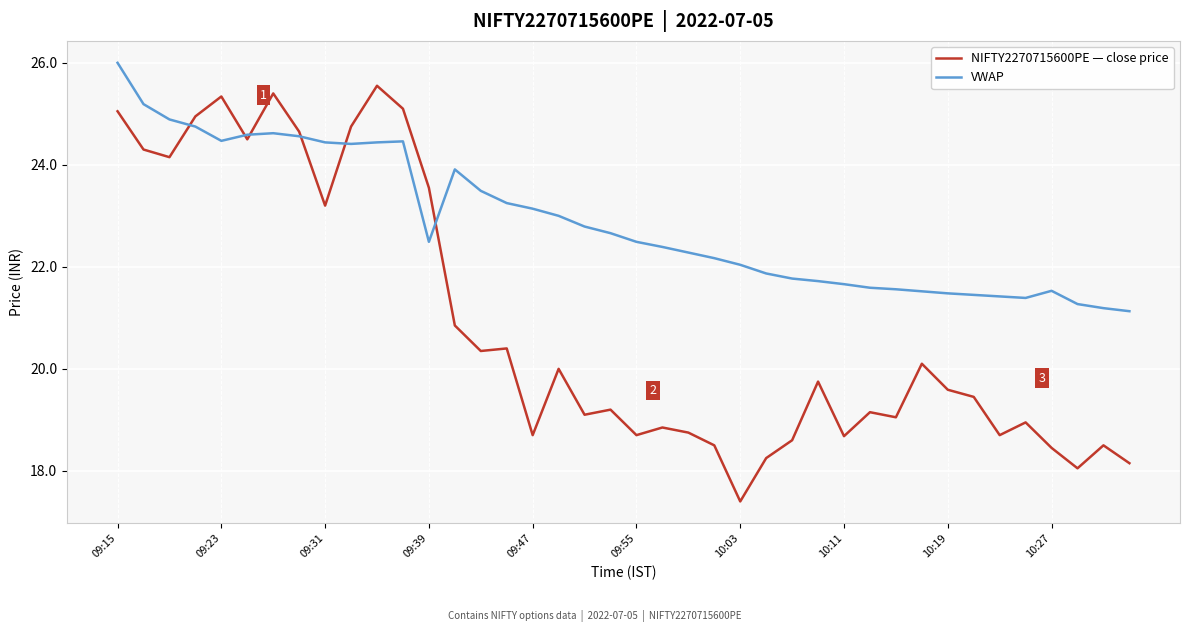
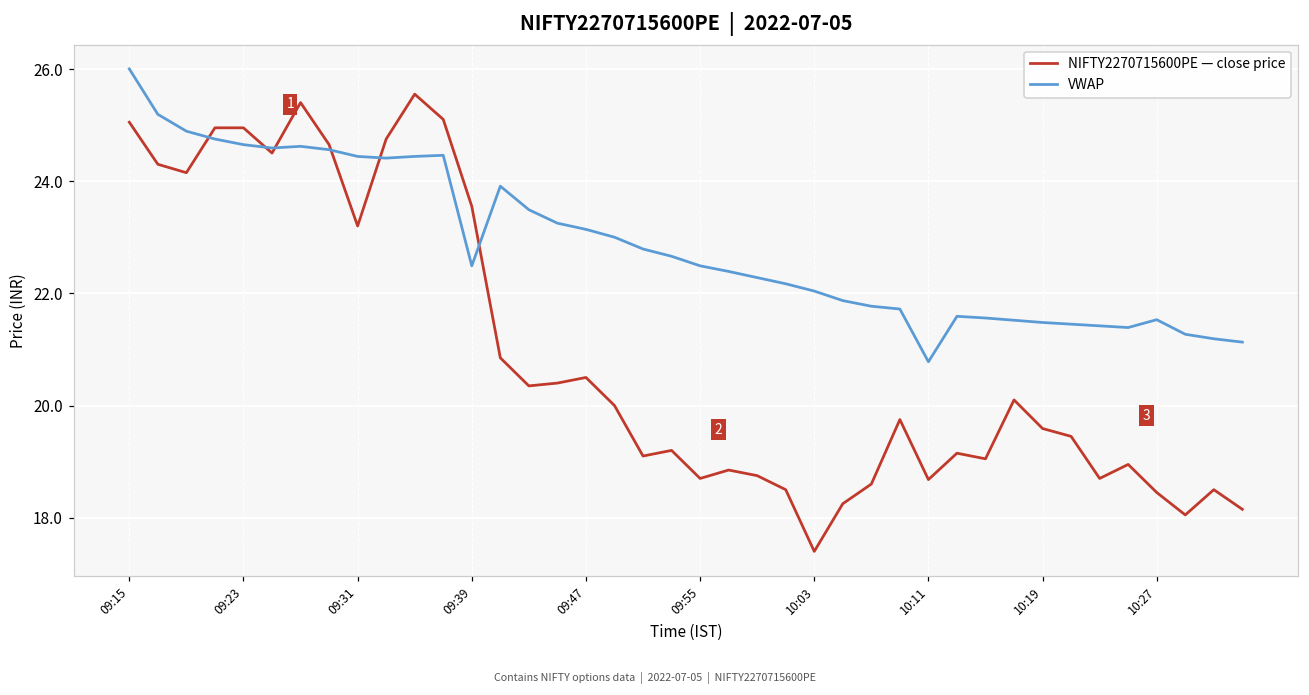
NIFTY2270715600PE — close price, 09:23: 25.3 -> 25.0
VWAP, 09:23: 24.5 -> 24.7
NIFTY2270715600PE — close price, 09:47: 18.7 -> 20.5
VWAP, 10:11: 21.7 -> 20.8
